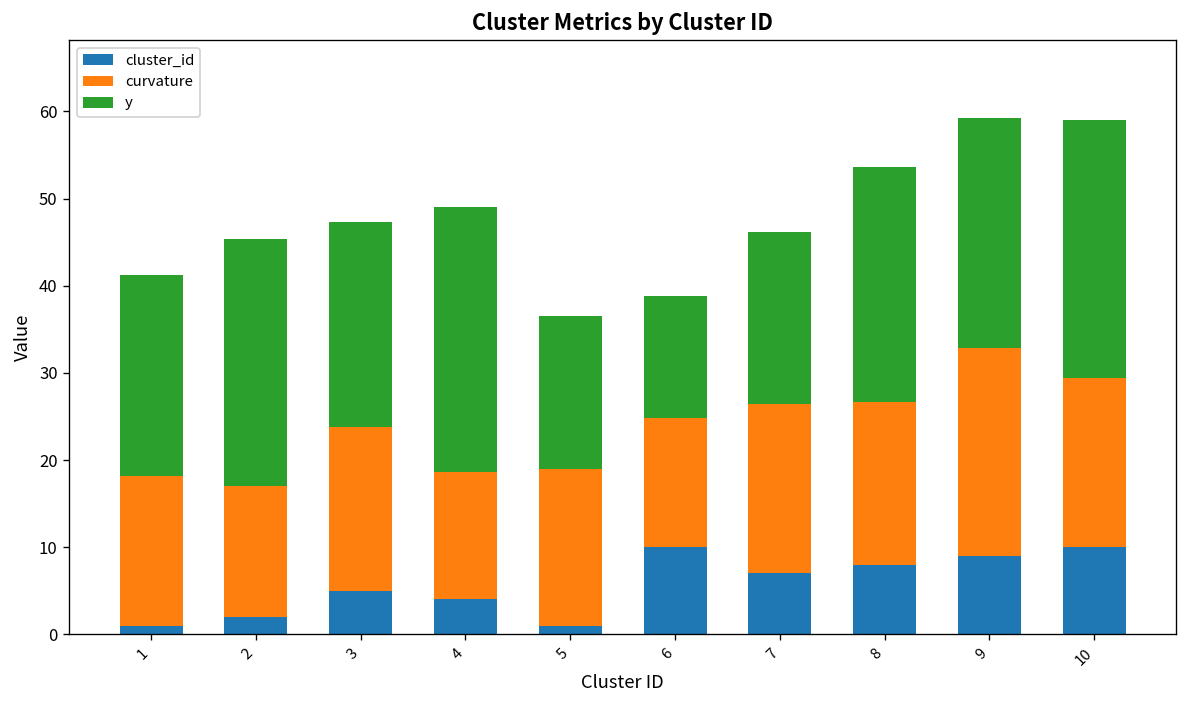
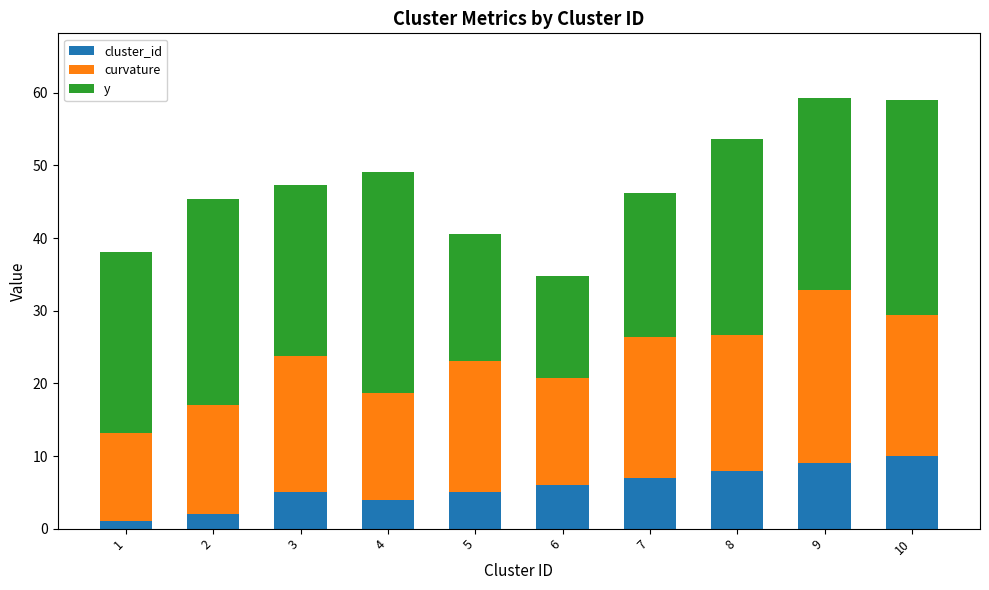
curvature, 1: 17 -> 12
y, 1: 23 -> 25
cluster_id, 5: 1 -> 5
cluster_id, 6: 10 -> 6
